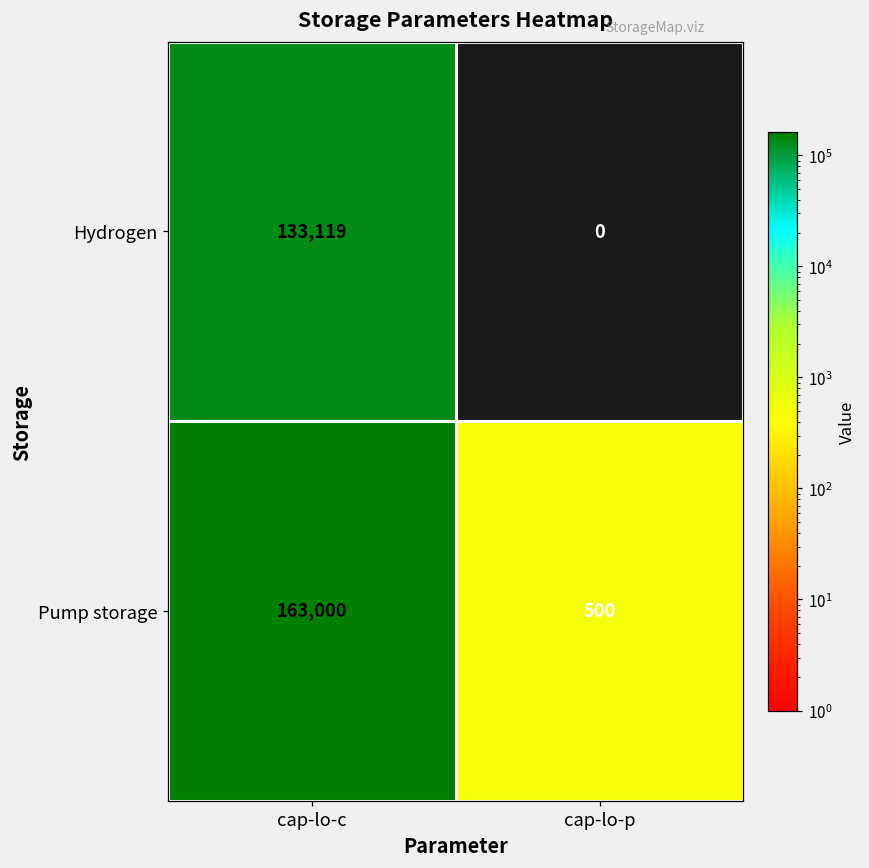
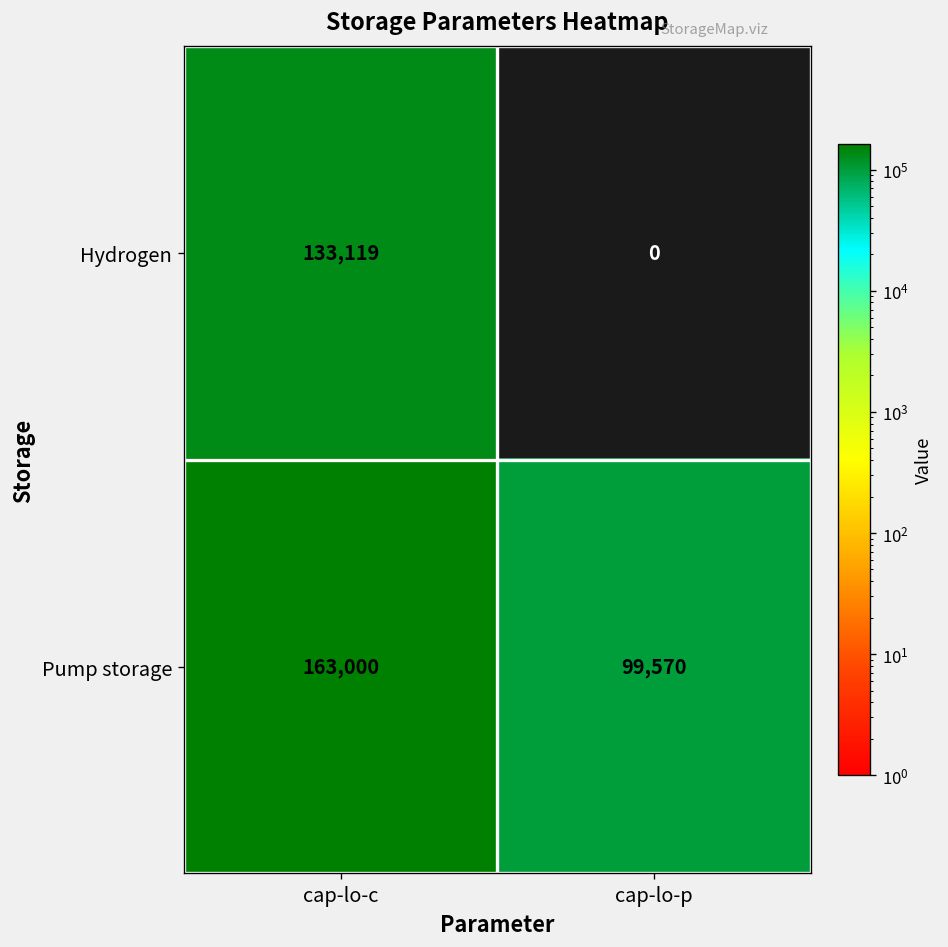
Pump storage, cap-lo-p: 500 -> 99,570
